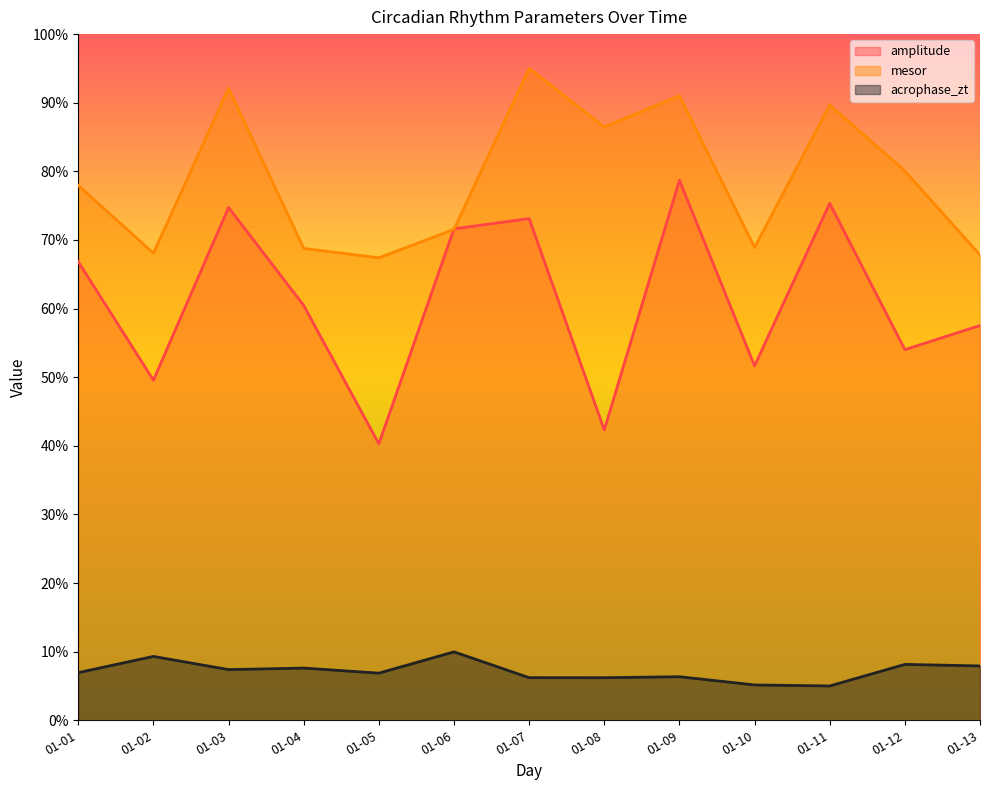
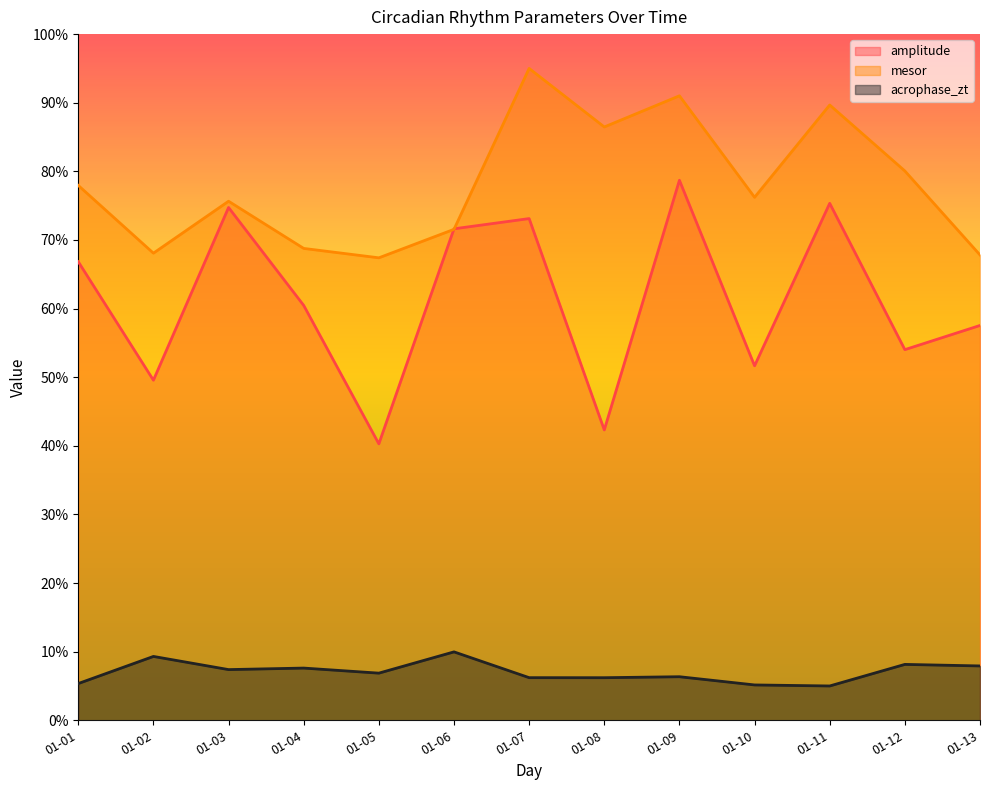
acrophase_zt, 01-01: 7% -> 5%
mesor, 01-03: 92% -> 76%
mesor, 01-10: 69% -> 76%
